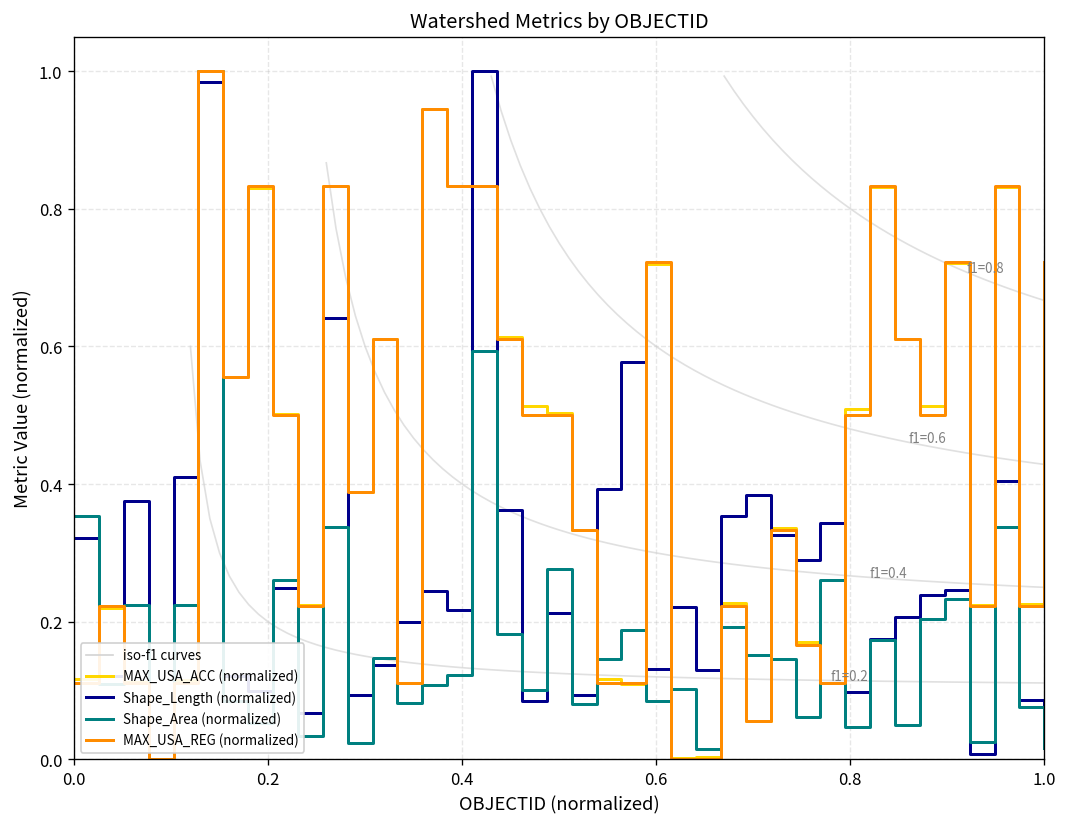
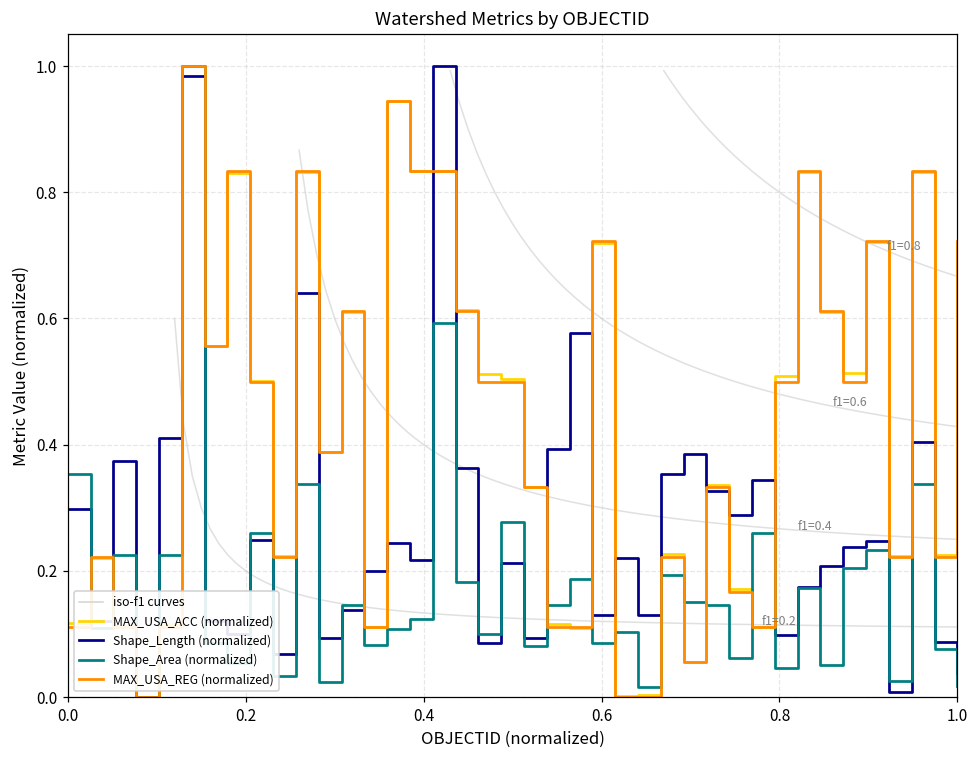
Shape_Length (normalized), 0.0: 0.32 -> 0.30
